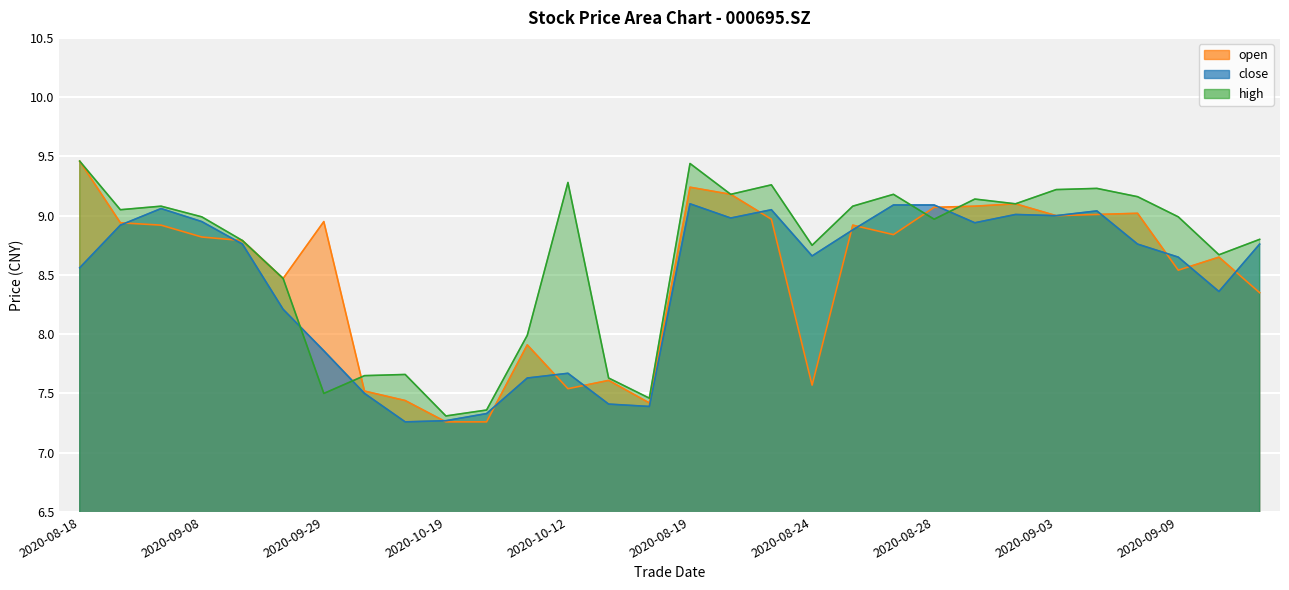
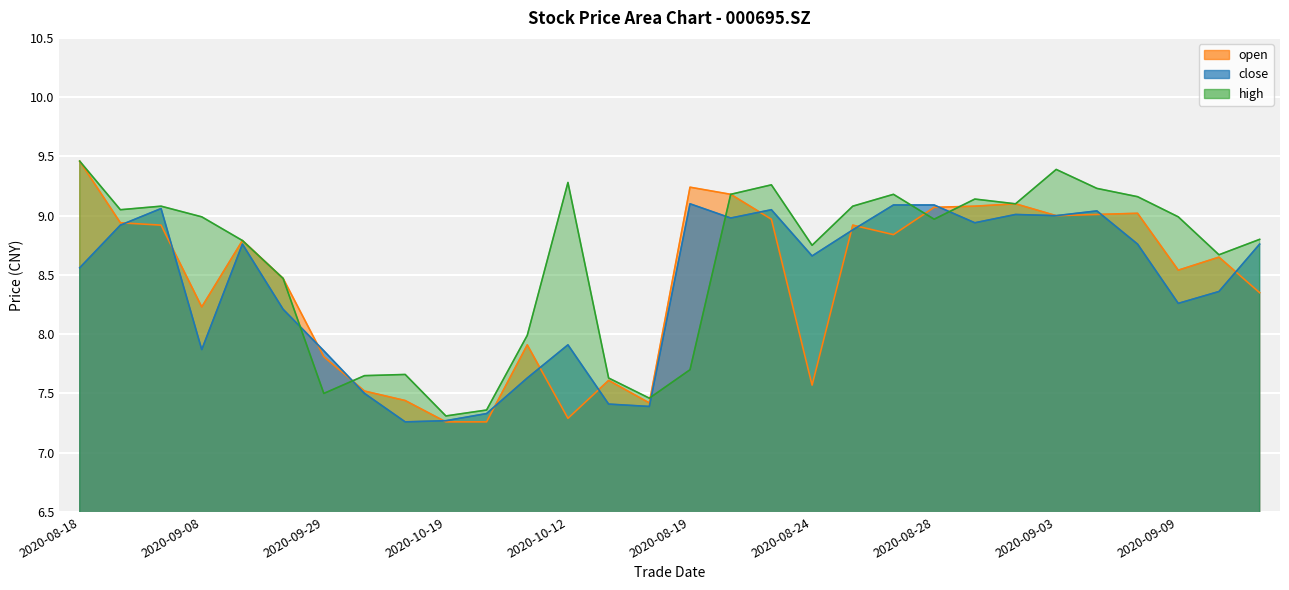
open, 2020-09-08: 8.82 -> 8.23
close, 2020-09-08: 8.95 -> 7.87
open, 2020-09-29: 8.95 -> 7.81
open, 2020-10-12: 7.54 -> 7.29
close, 2020-10-12: 7.67 -> 7.91
high, 2020-08-19: 9.44 -> 7.70
high, 2020-09-03: 9.22 -> 9.39
close, 2020-09-09: 8.65 -> 8.26
